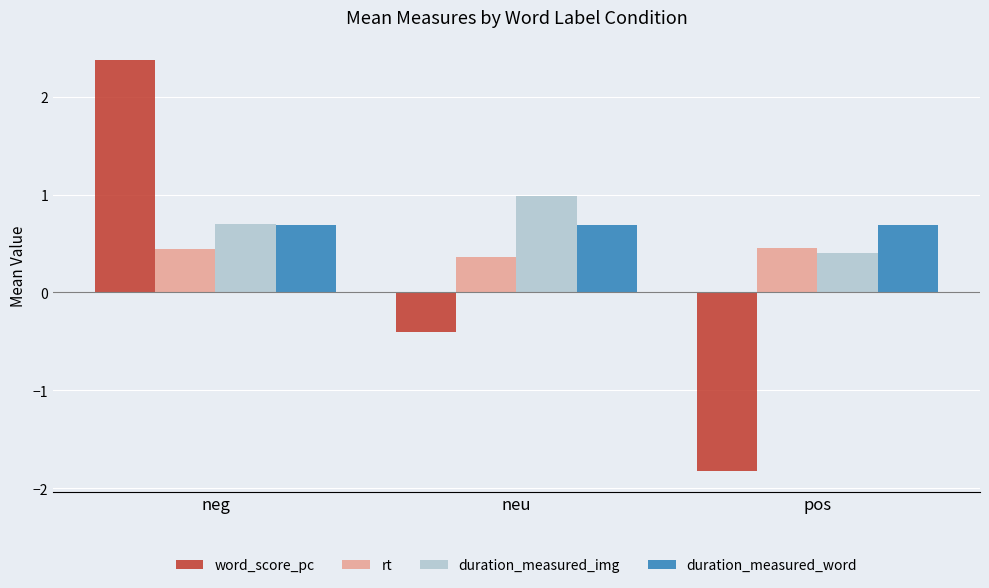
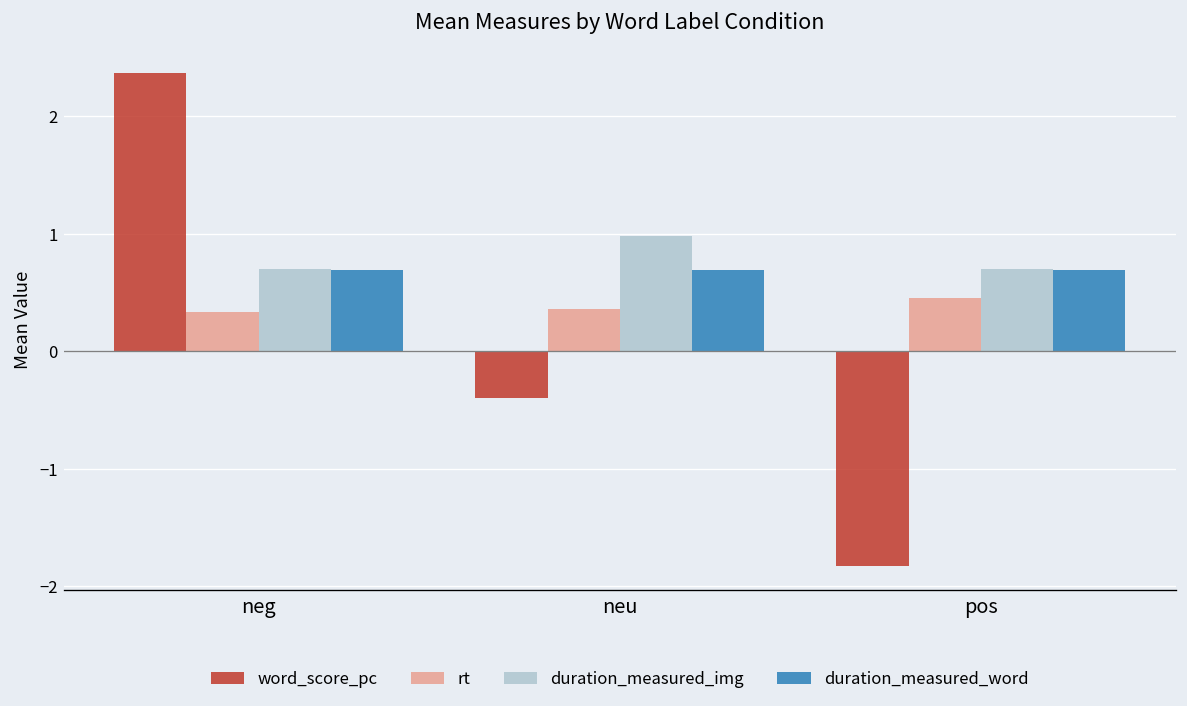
rt, neg: 0.4 -> 0.3
duration_measured_img, pos: 0.4 -> 0.7
